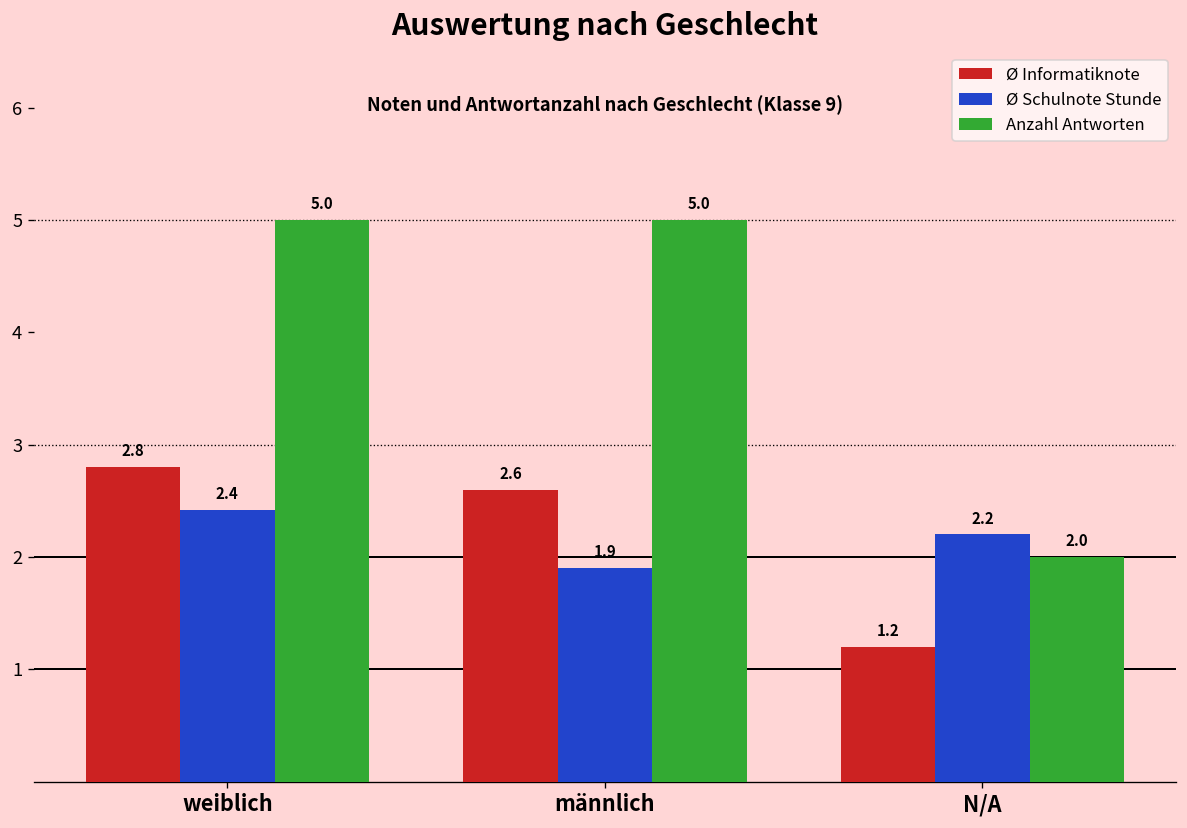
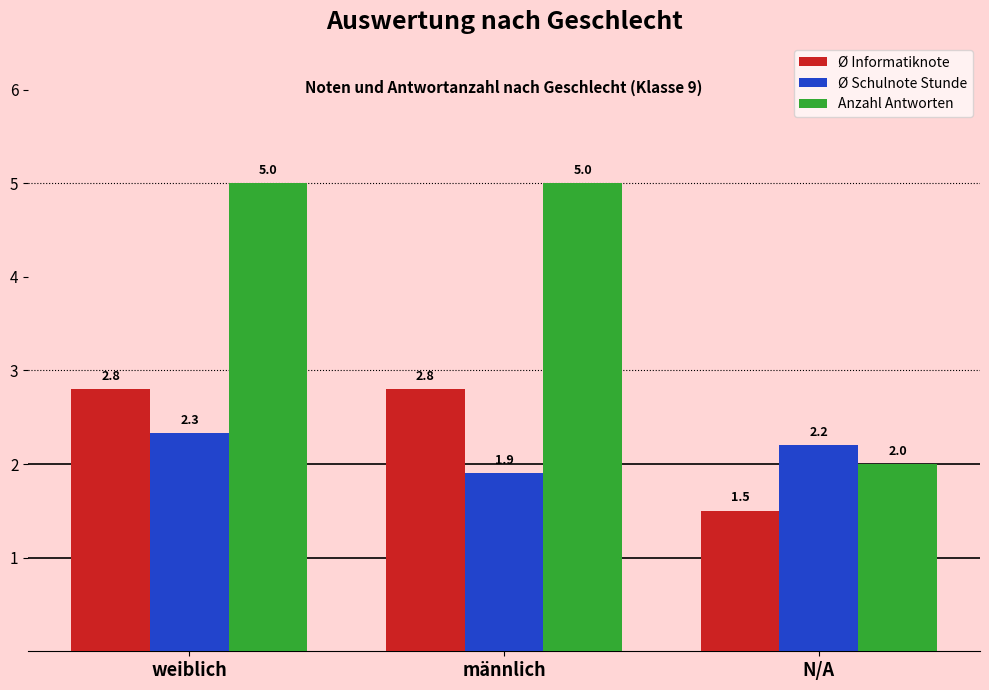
Ø Schulnote Stunde, weiblich: 2.4 -> 2.3
Ø Informatiknote, männlich: 2.6 -> 2.8
Ø Informatiknote, N/A: 1.2 -> 1.5
